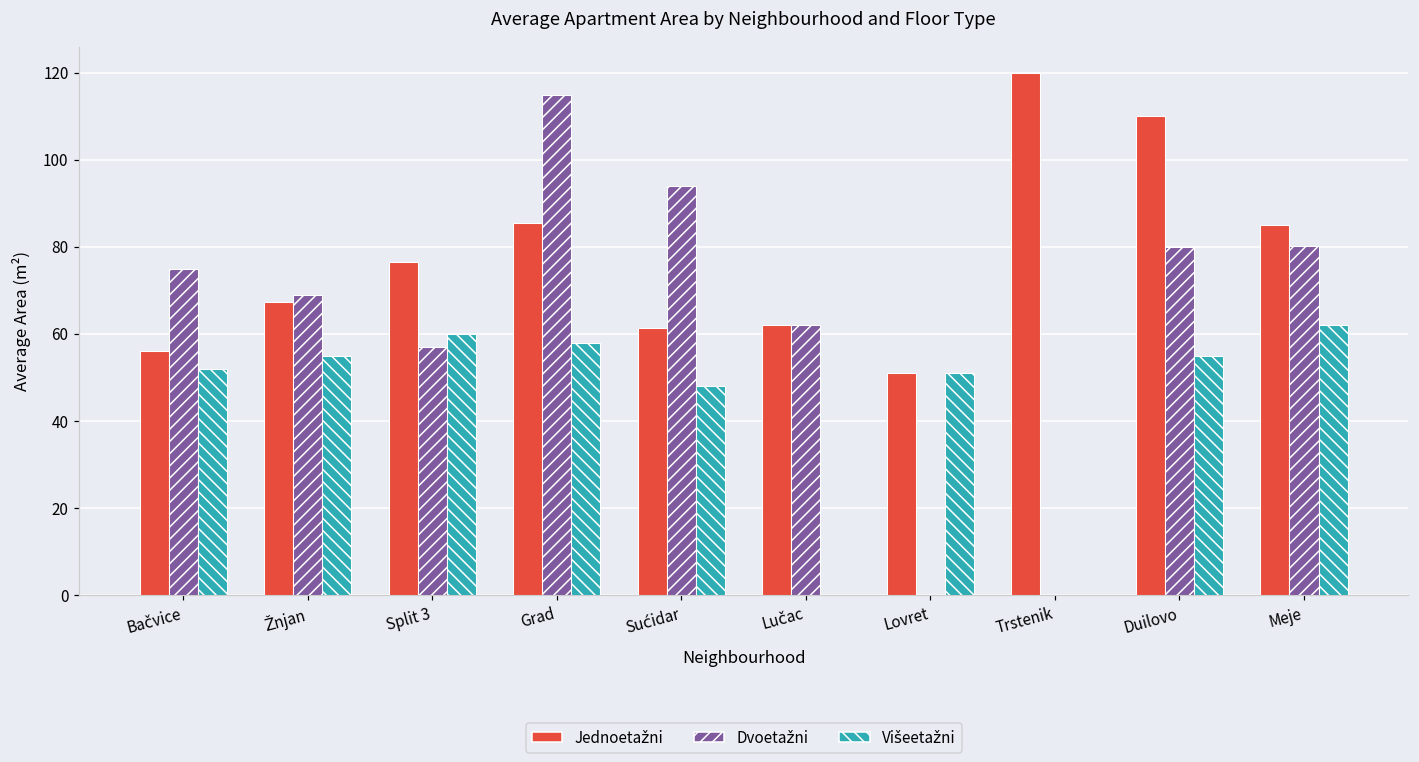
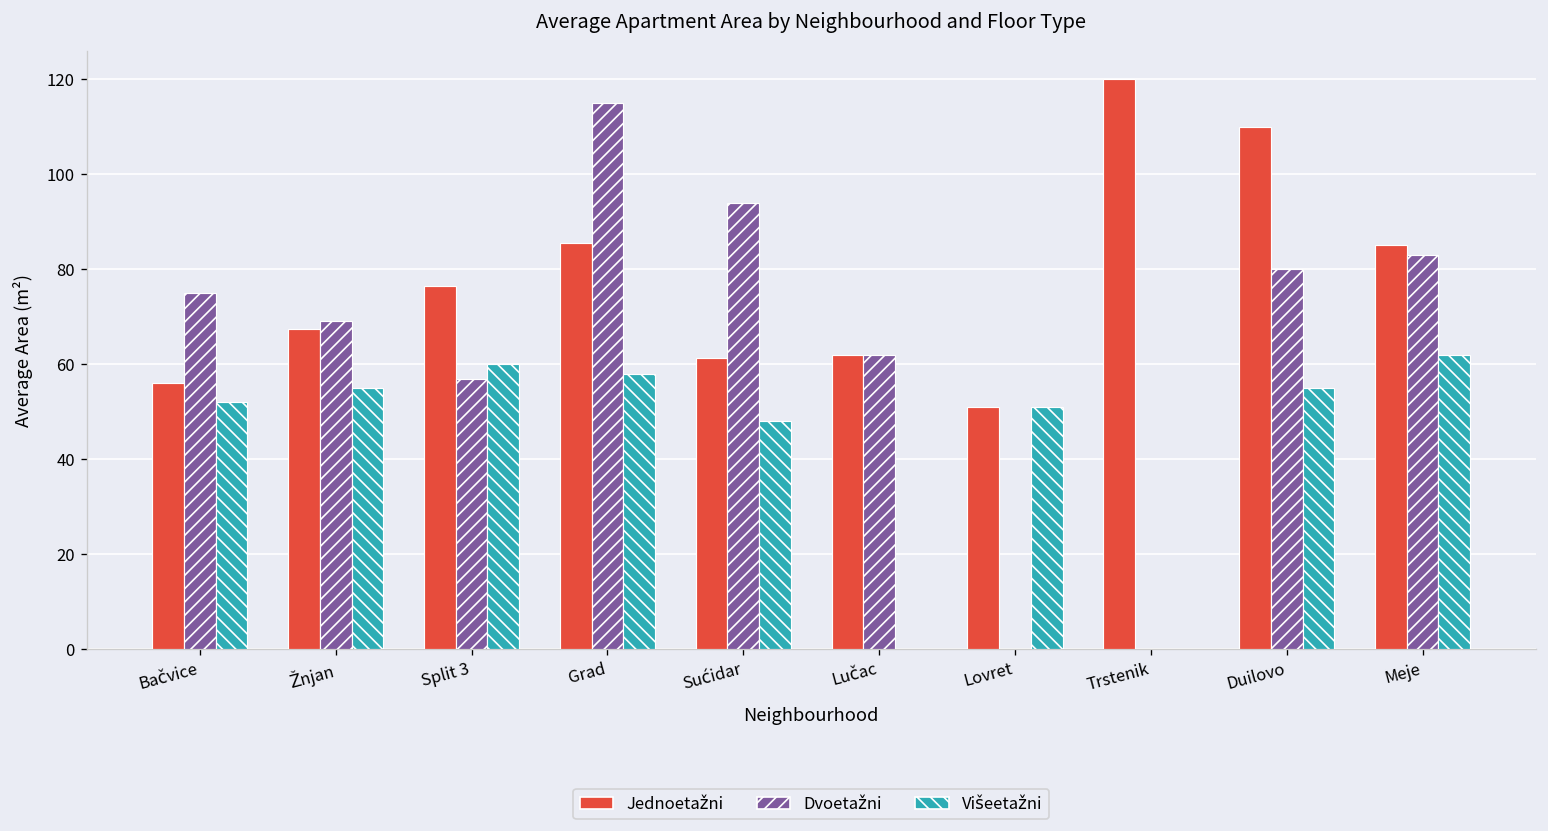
Dvoetažni, Meje: 80 -> 83
